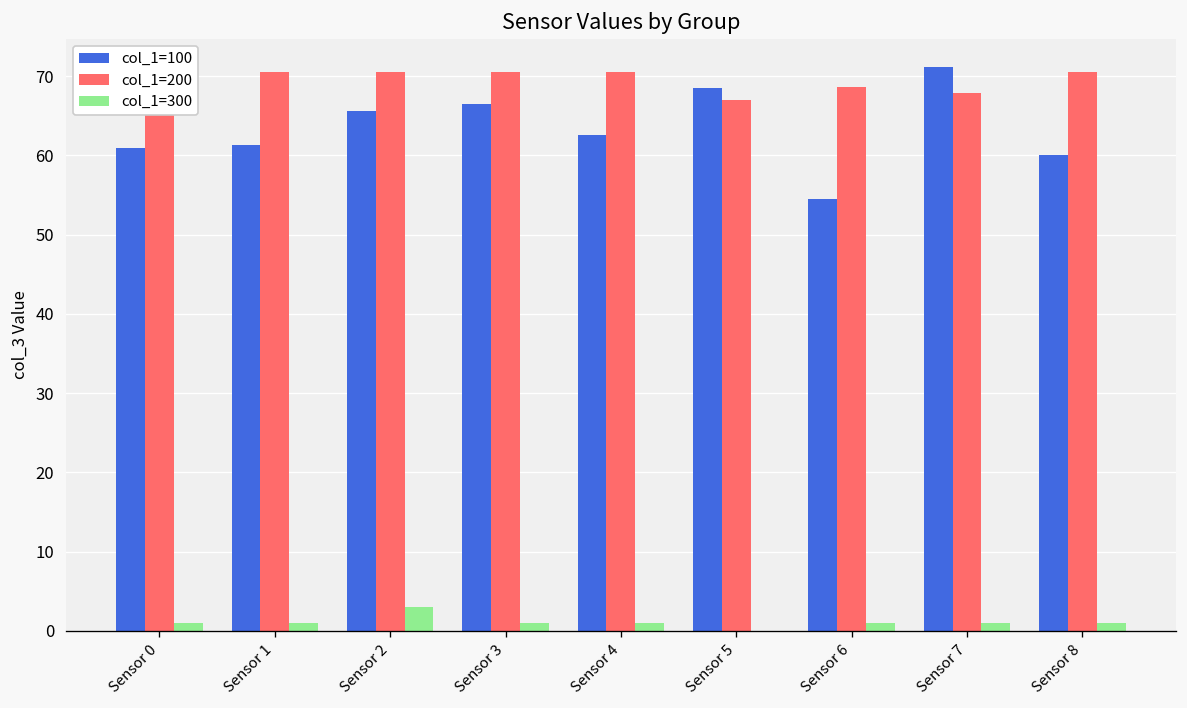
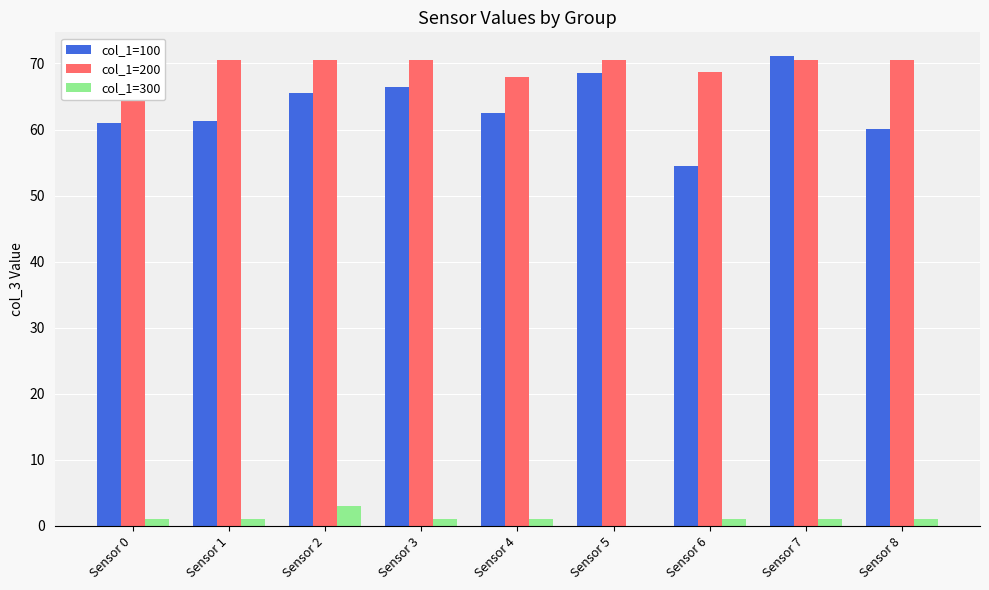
col_1=200, Sensor 4: 70 -> 68
col_1=200, Sensor 5: 67 -> 70
col_1=200, Sensor 7: 68 -> 70
